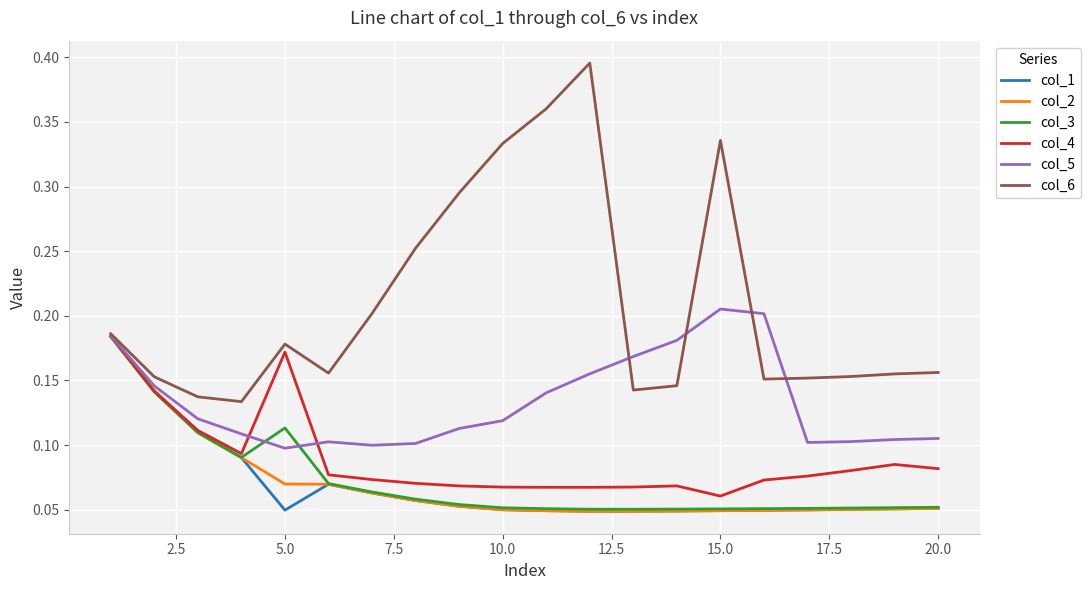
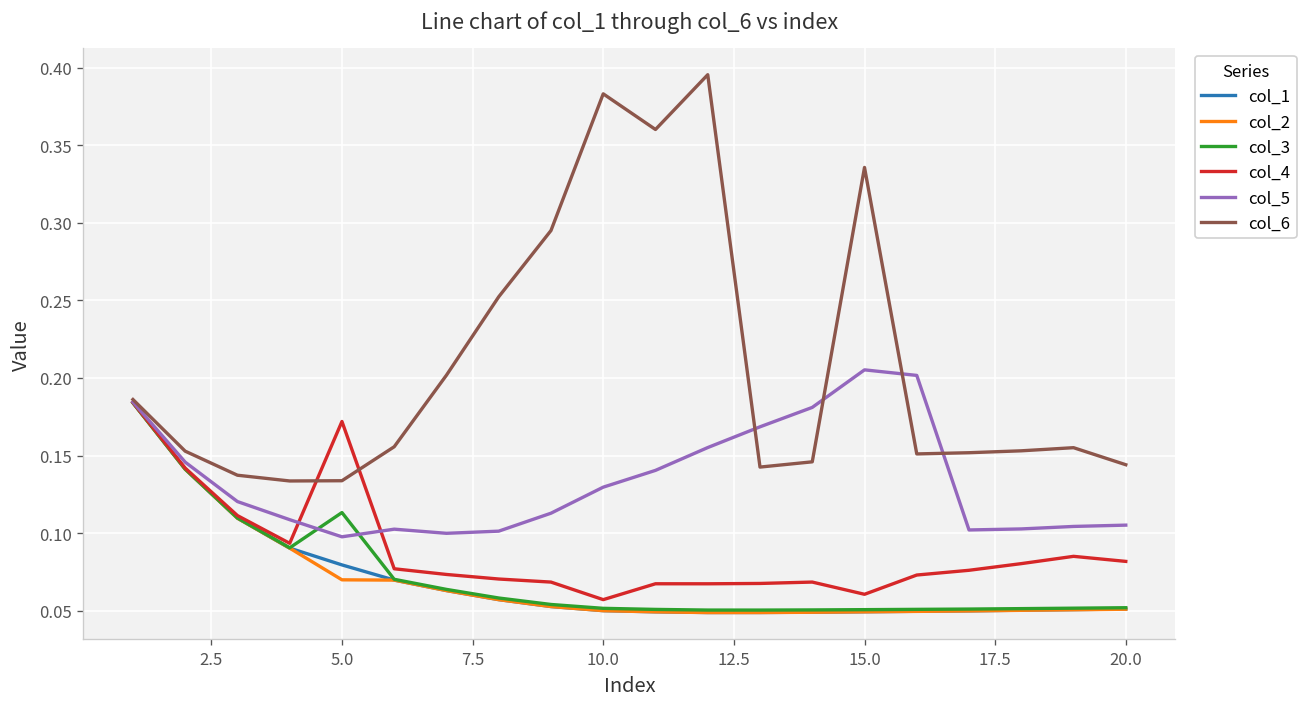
col_1, 5.0: 0.050 -> 0.079
col_6, 5.0: 0.178 -> 0.134
col_4, 10.0: 0.067 -> 0.057
col_5, 10.0: 0.119 -> 0.130
col_6, 10.0: 0.333 -> 0.383
col_6, 20.0: 0.156 -> 0.144
